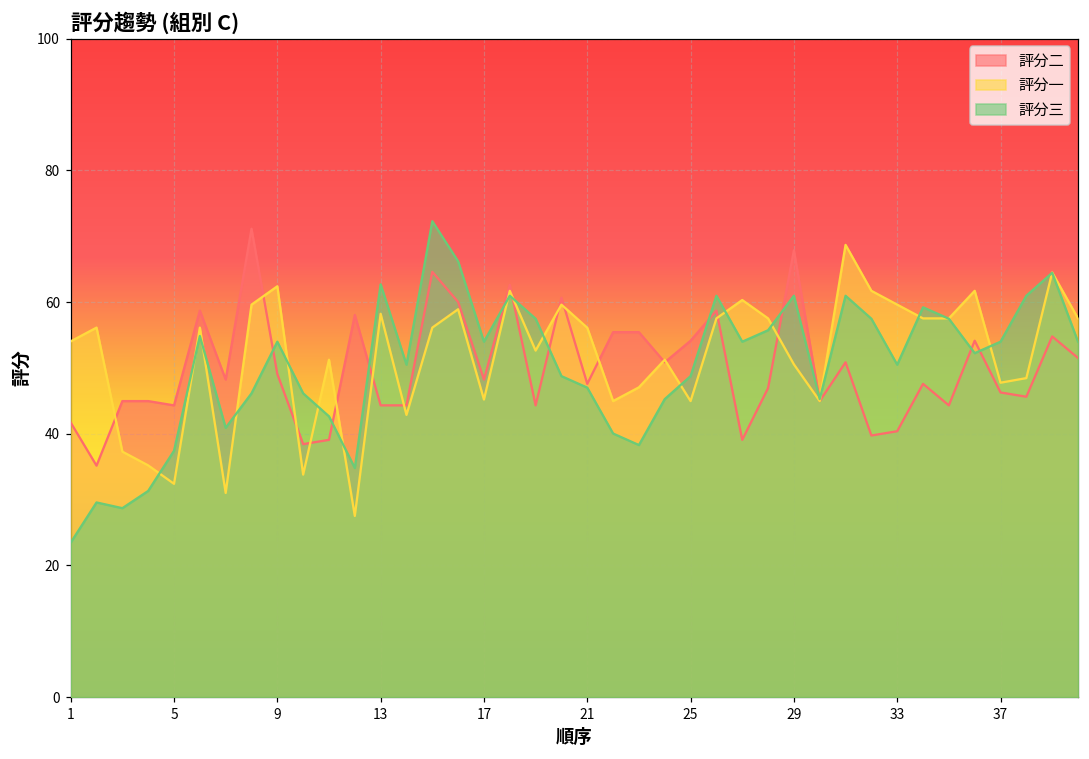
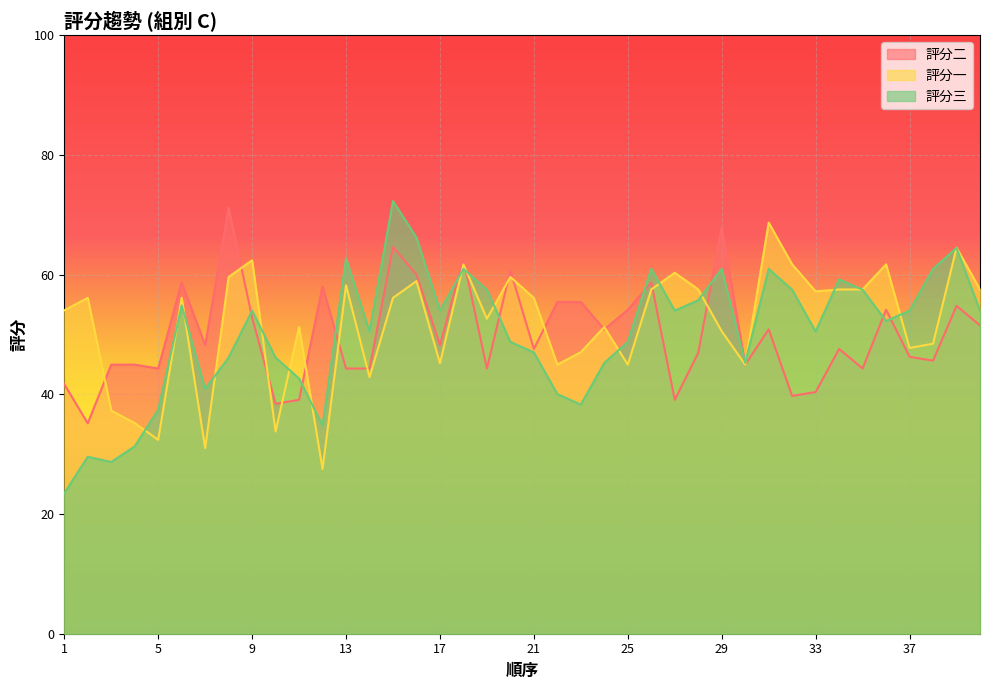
評分二, 9: 49 -> 53
評分一, 33: 60 -> 57
